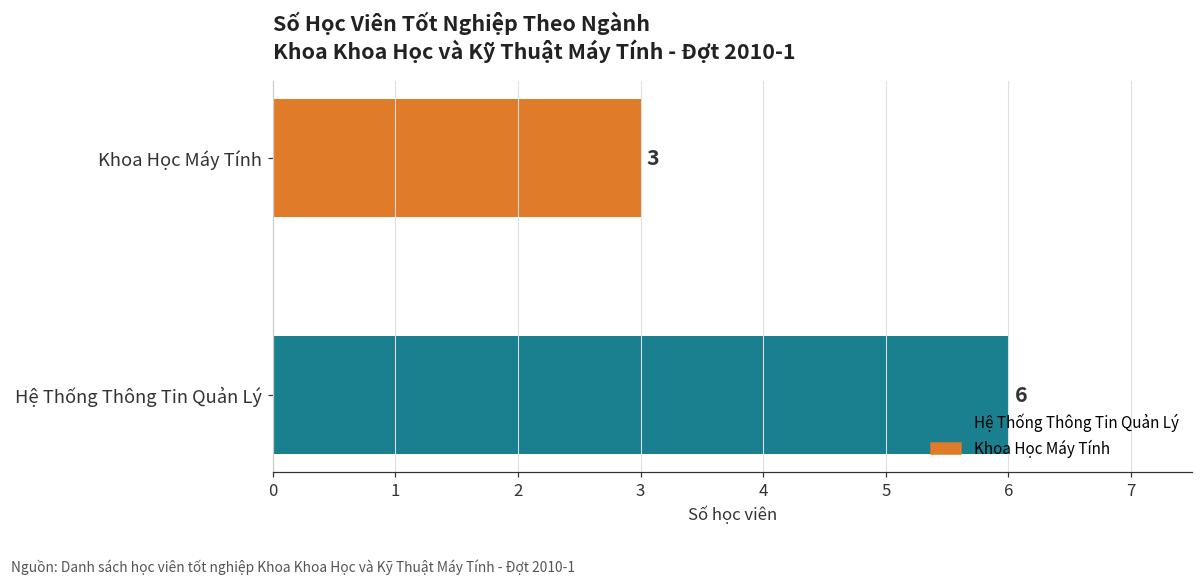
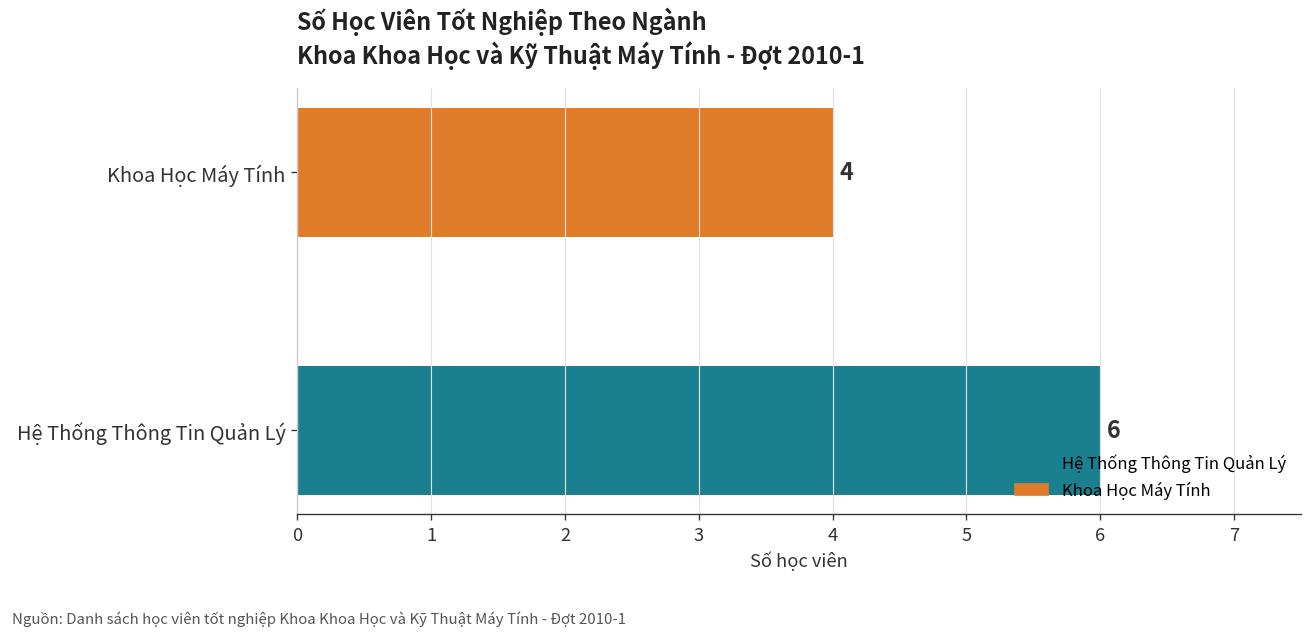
Khoa Học Máy Tính: 3 -> 4
